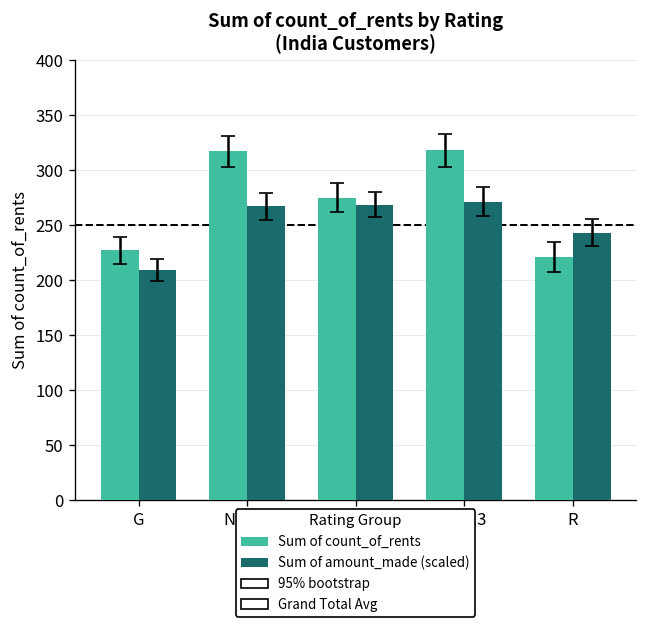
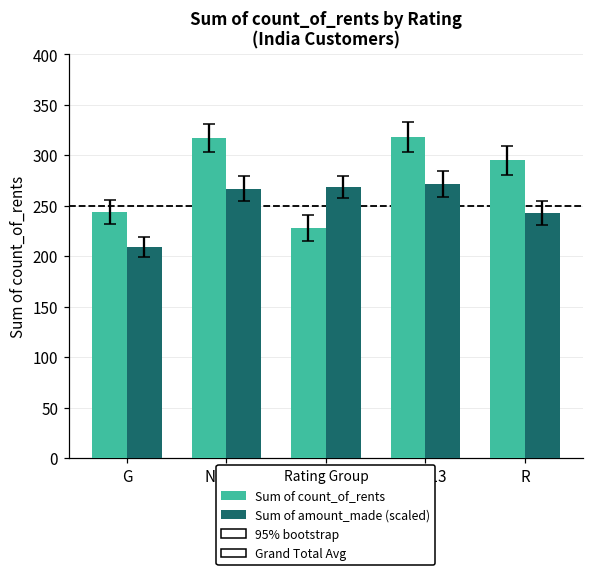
Sum of count_of_rents, G: 230 -> 240
Sum of count_of_rents, PG: 280 -> 230
Sum of count_of_rents, R: 220 -> 300
